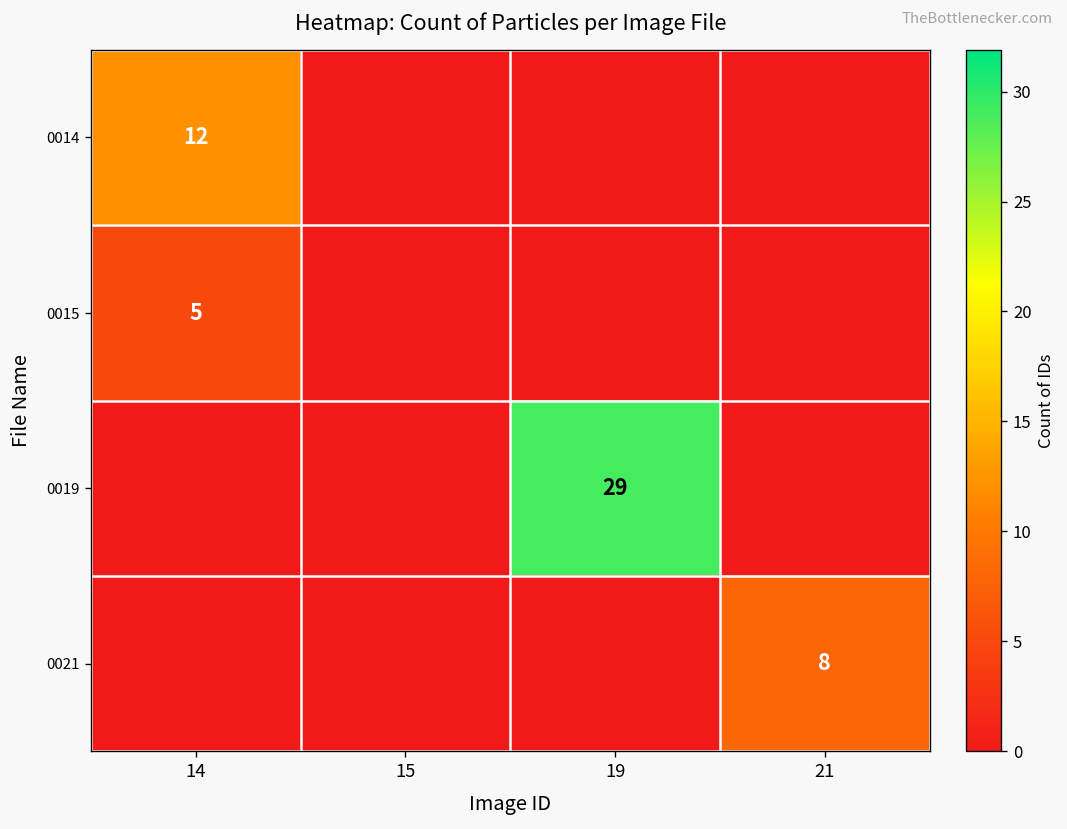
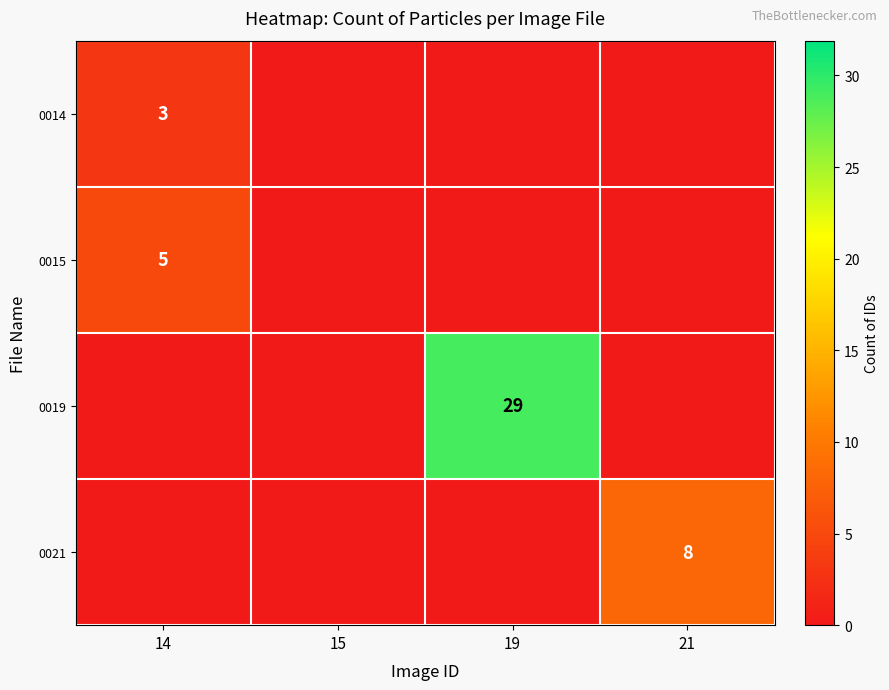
0014, 14: 12 -> 3
